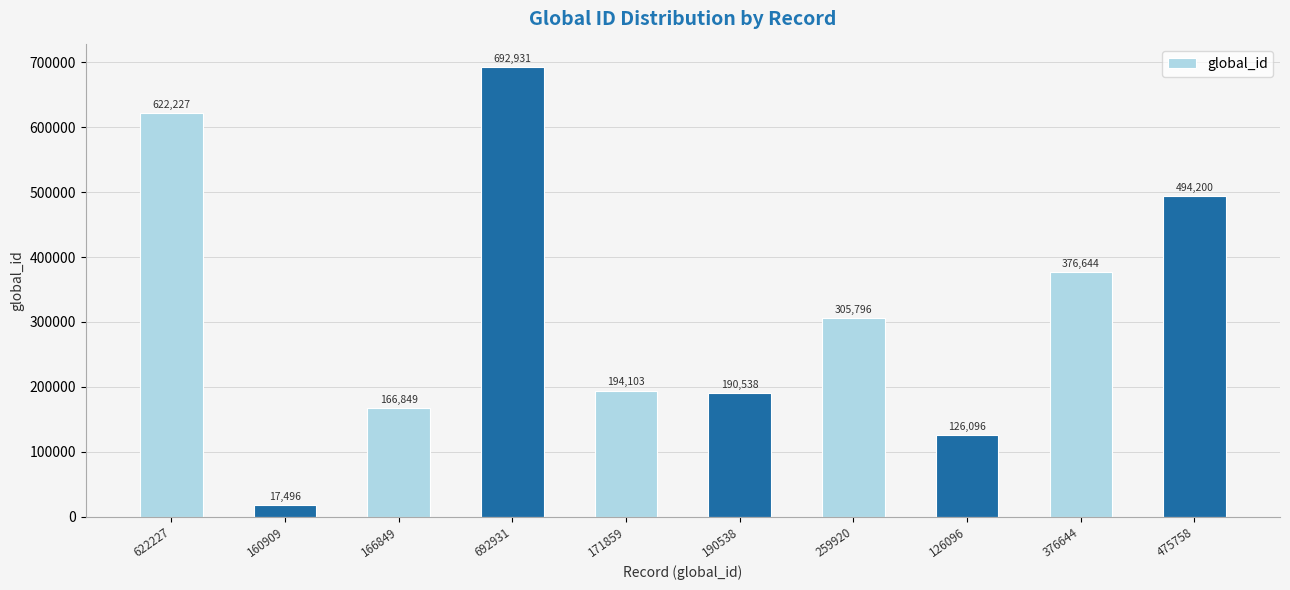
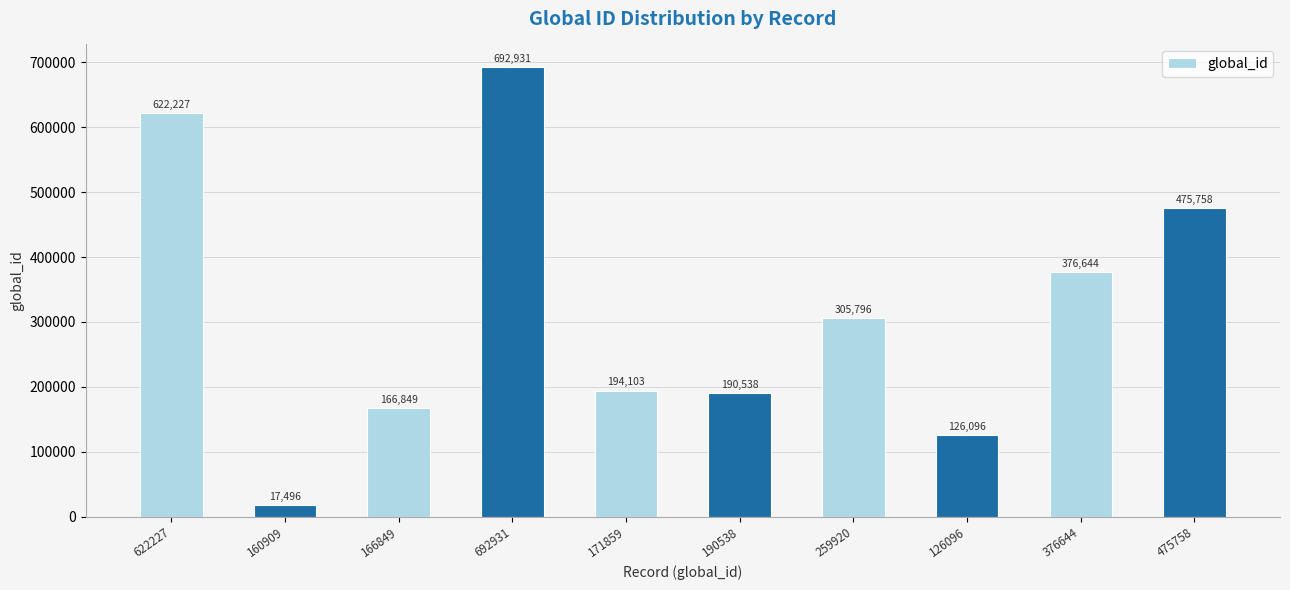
475758: 494,200 -> 475,758
